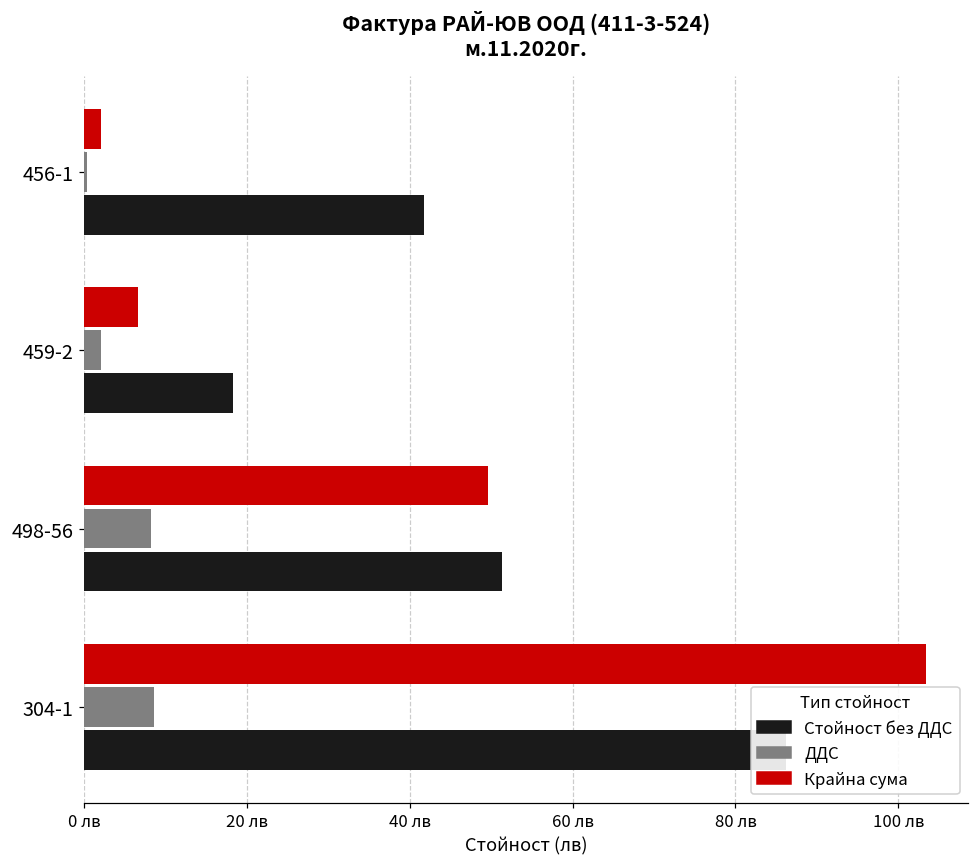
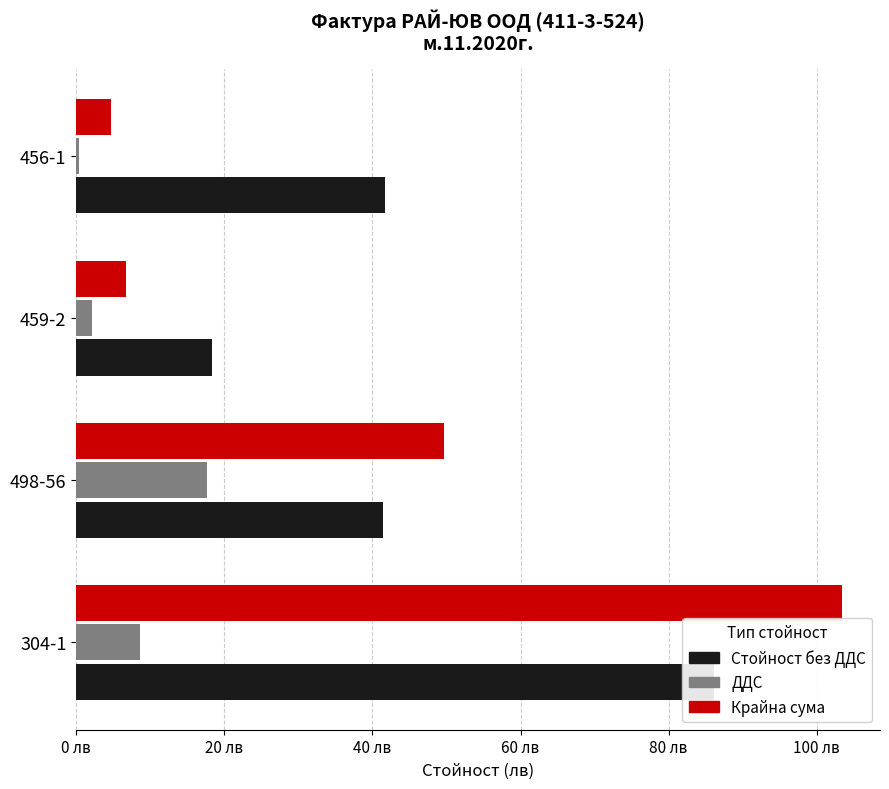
Крайна сума, 456-1: 2 лв -> 5 лв
ДДС, 498-56: 8 лв -> 18 лв
Стойност без ДДС, 498-56: 51 лв -> 41 лв
